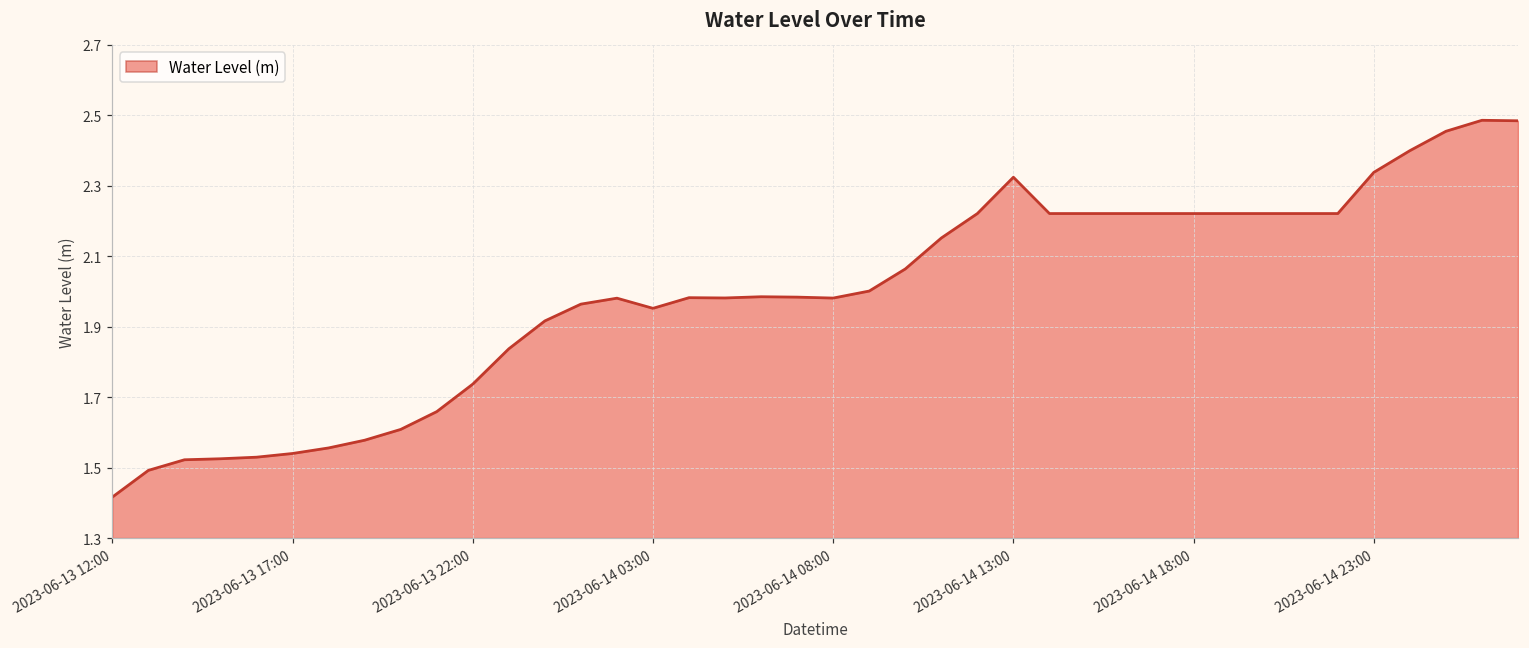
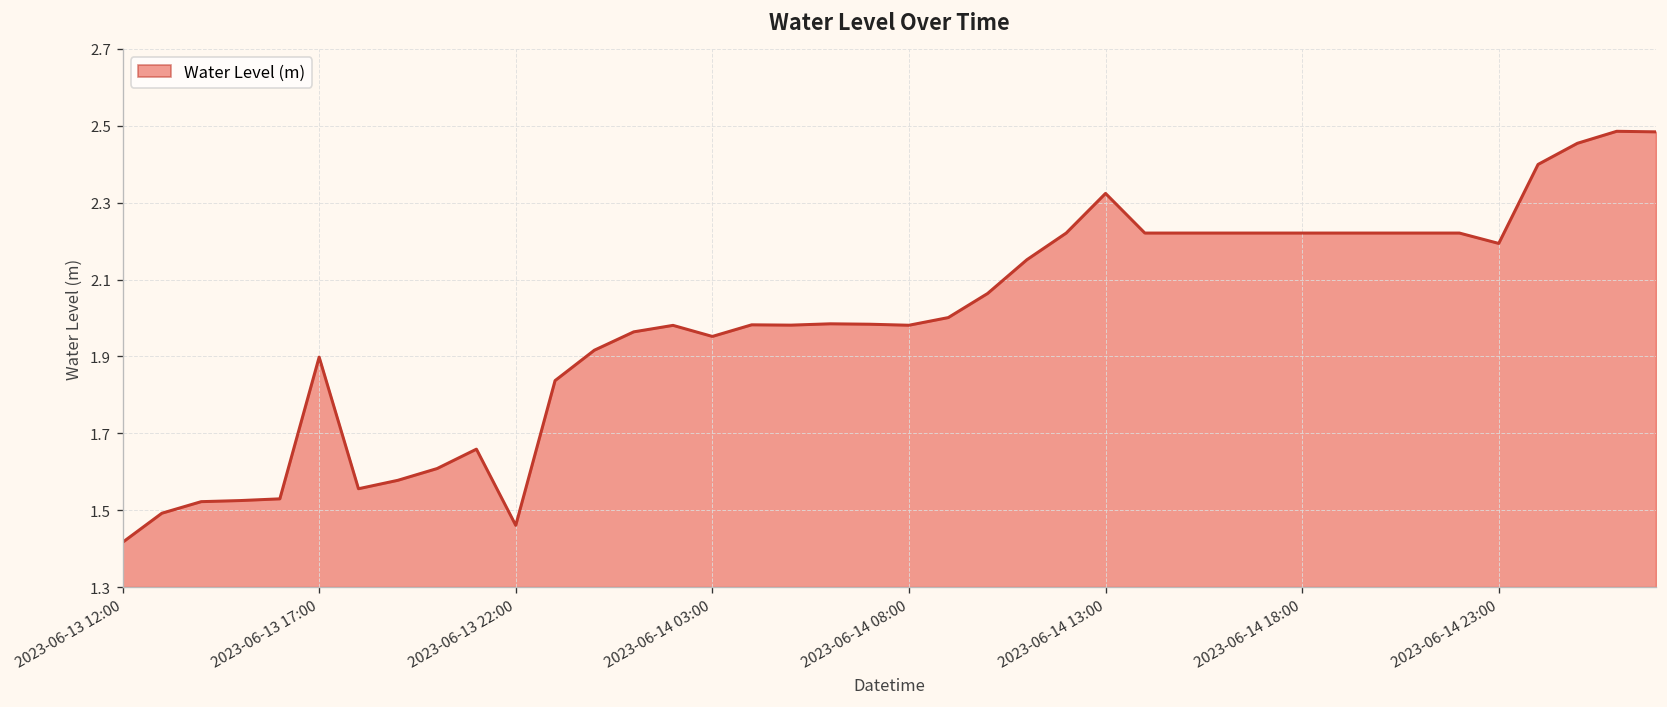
2023-06-13 17:00: 1.54 -> 1.90
2023-06-13 22:00: 1.74 -> 1.46
2023-06-14 23:00: 2.34 -> 2.19
